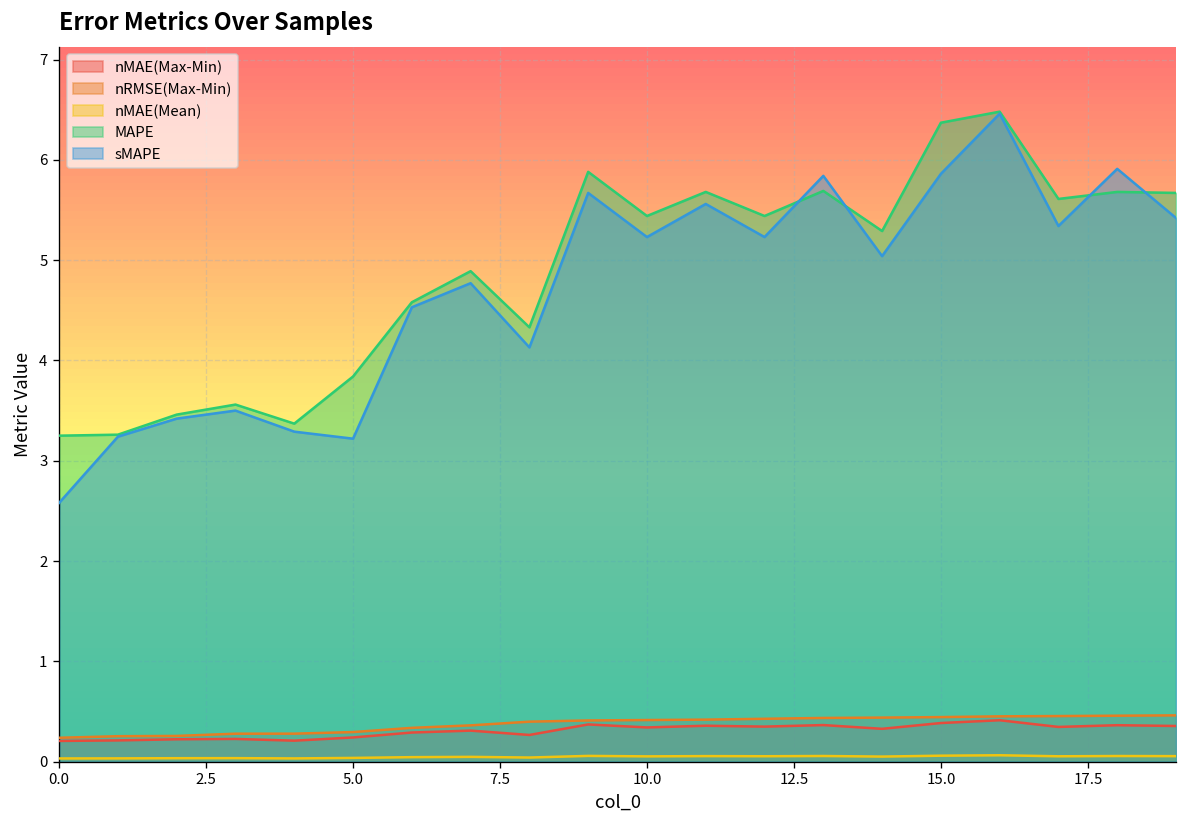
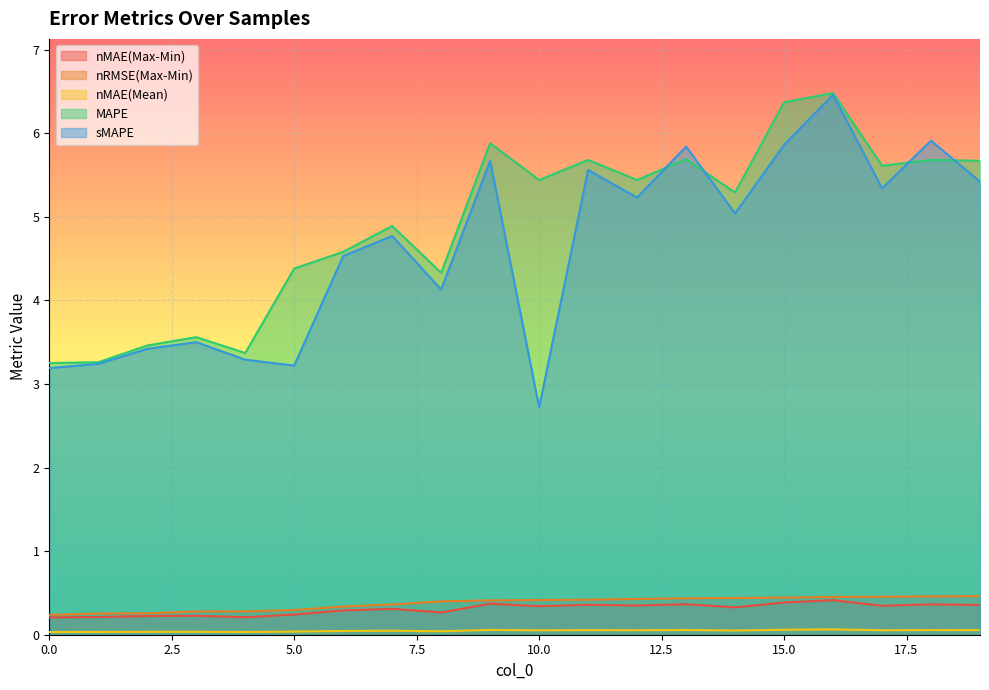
sMAPE, 0.0: 2.6 -> 3.2
MAPE, 5.0: 3.8 -> 4.4
sMAPE, 10.0: 5.2 -> 2.7
